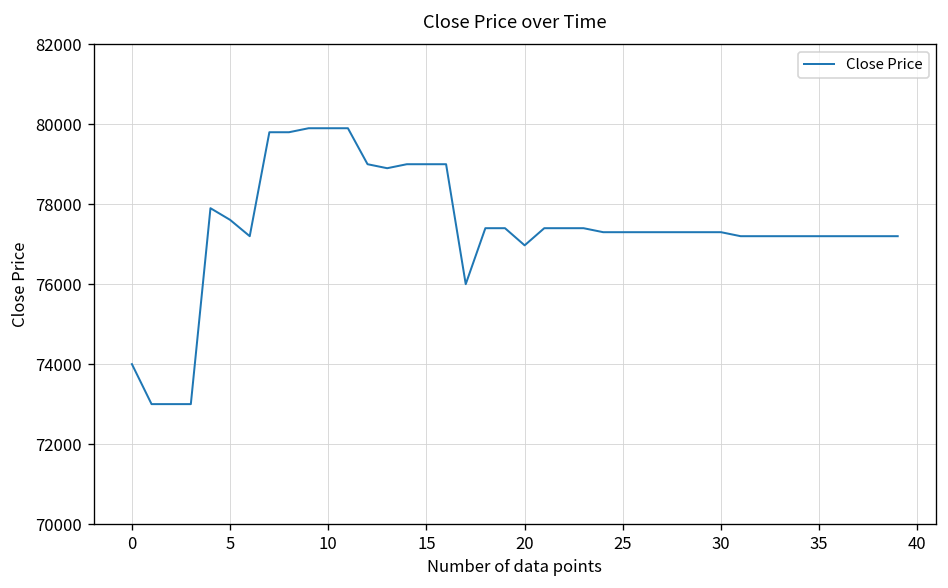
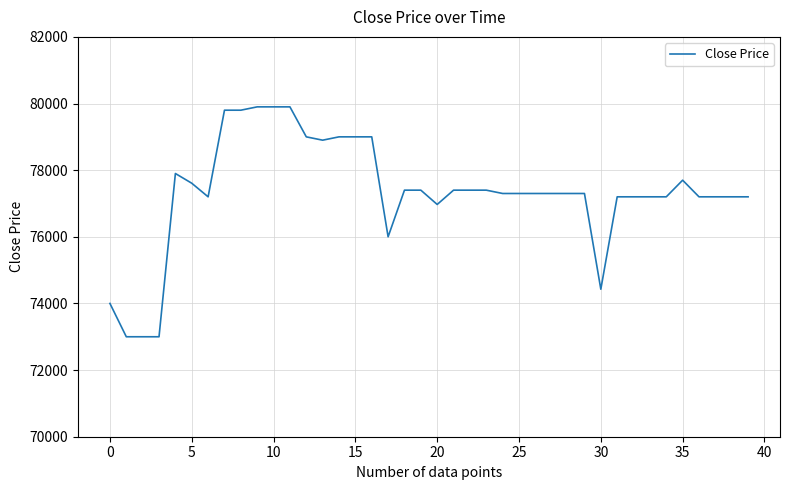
30: 77300 -> 74400
35: 77200 -> 77700
